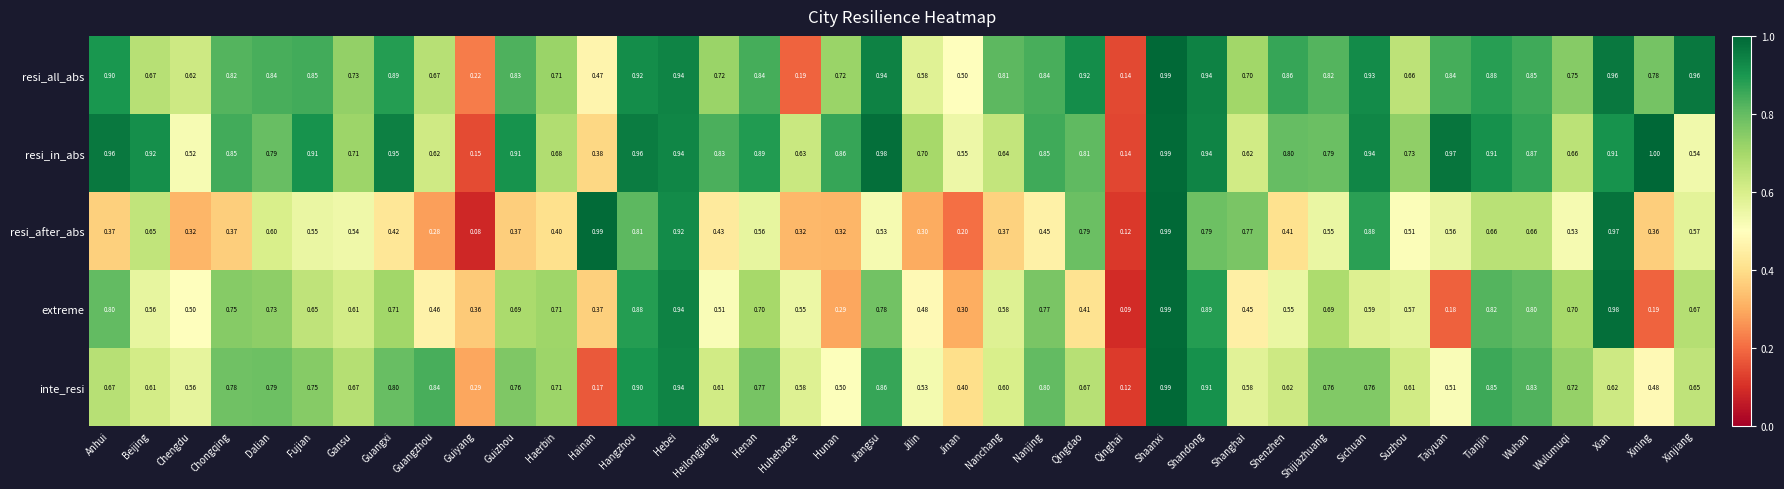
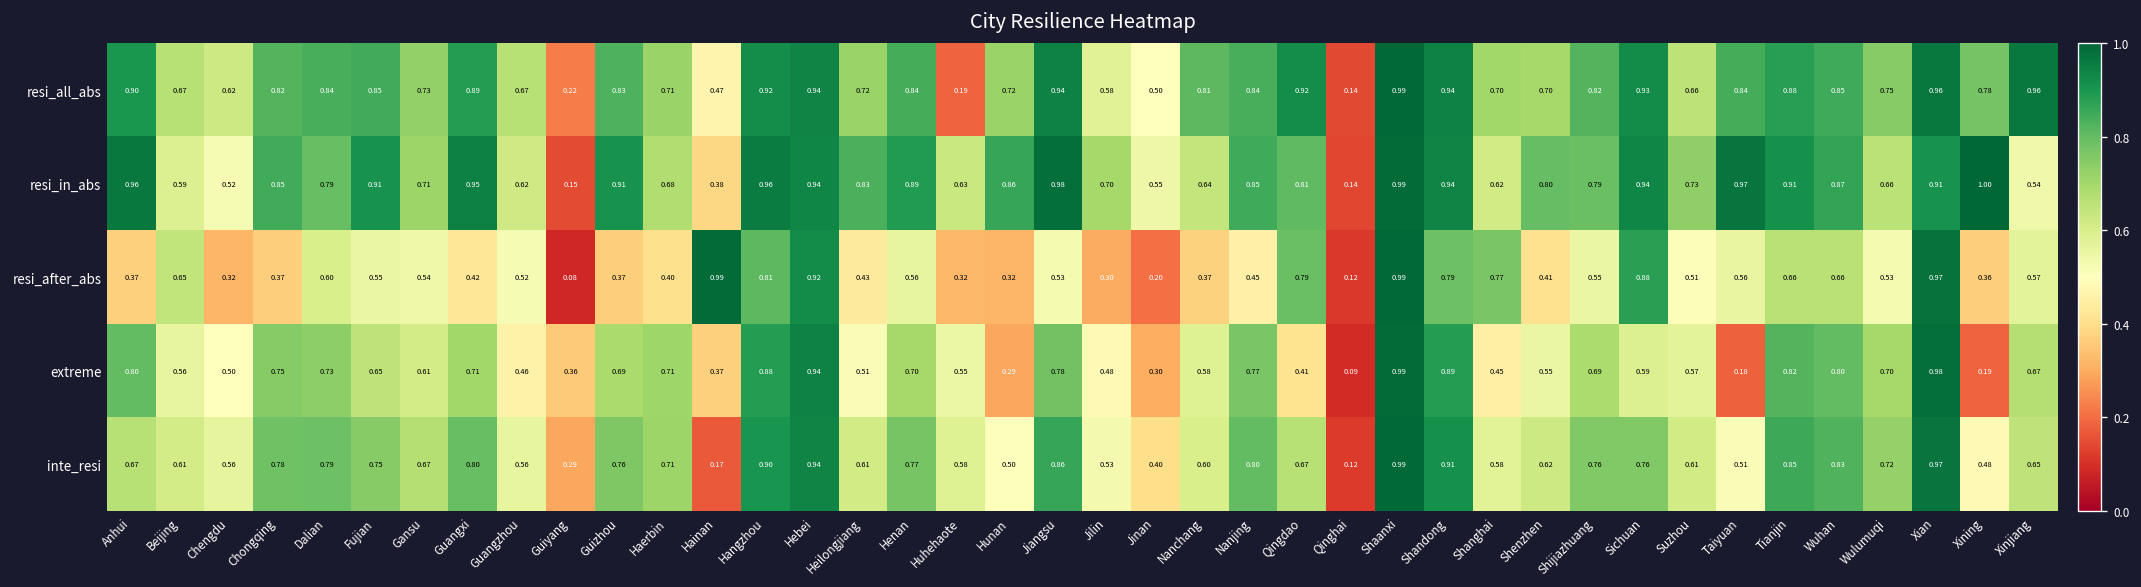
resi_all_abs, Shenzhen: 0.86 -> 0.70
resi_in_abs, Beijing: 0.92 -> 0.59
resi_after_abs, Guangzhou: 0.28 -> 0.52
inte_resi, Guangzhou: 0.84 -> 0.56
inte_resi, Xian: 0.62 -> 0.97
